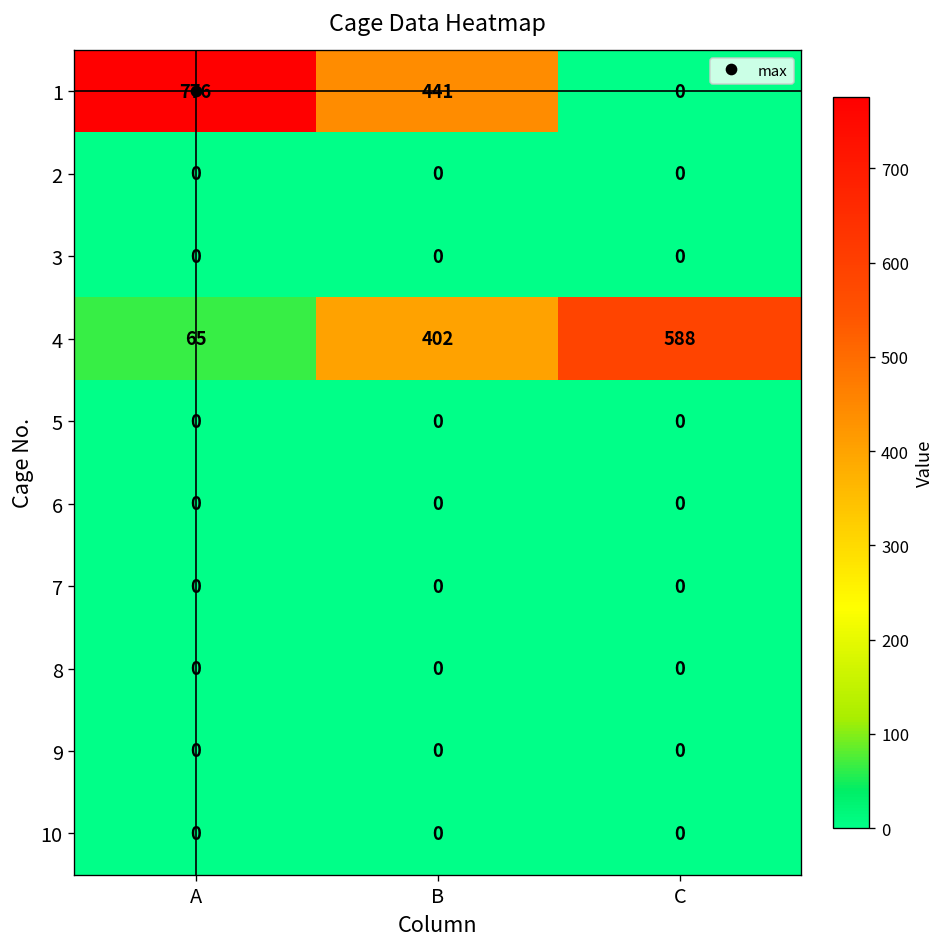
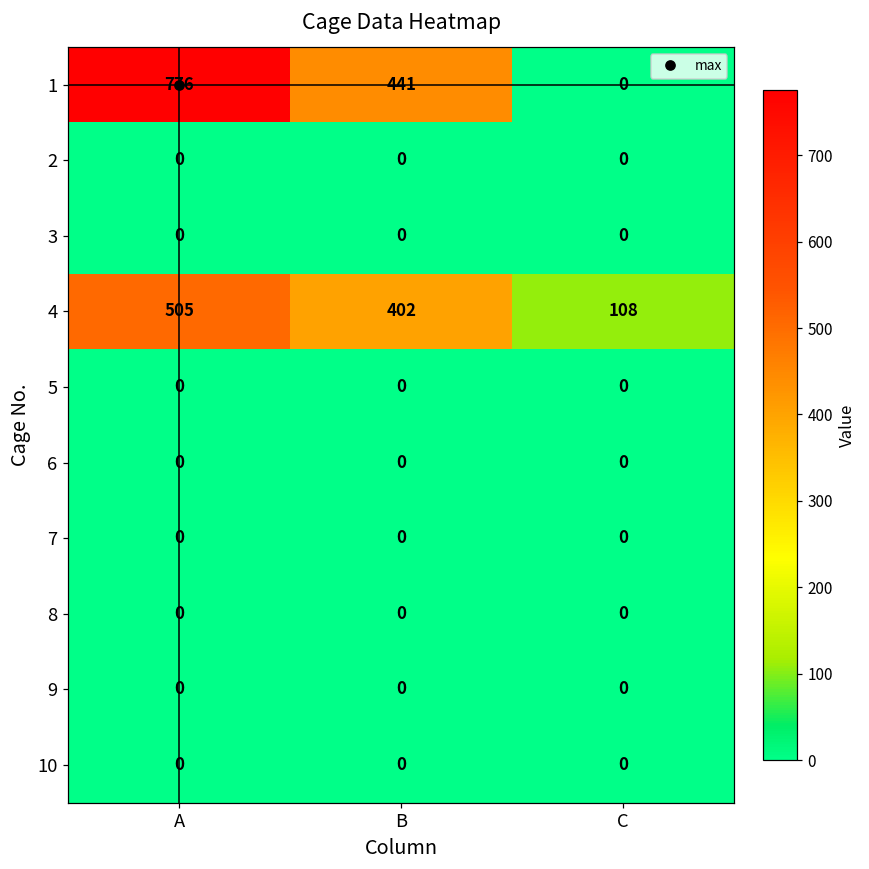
4, A: 65 -> 505
4, C: 588 -> 108
